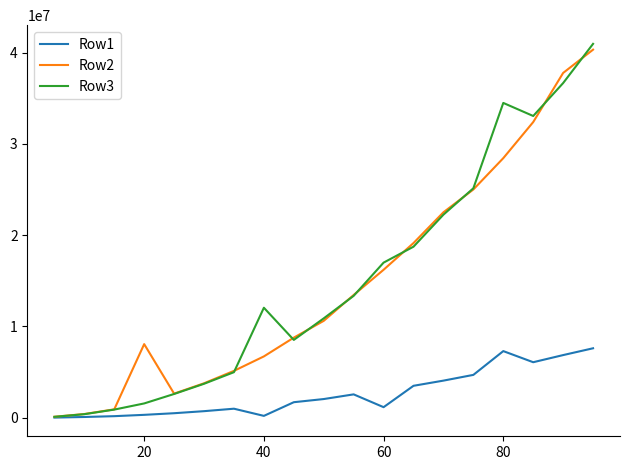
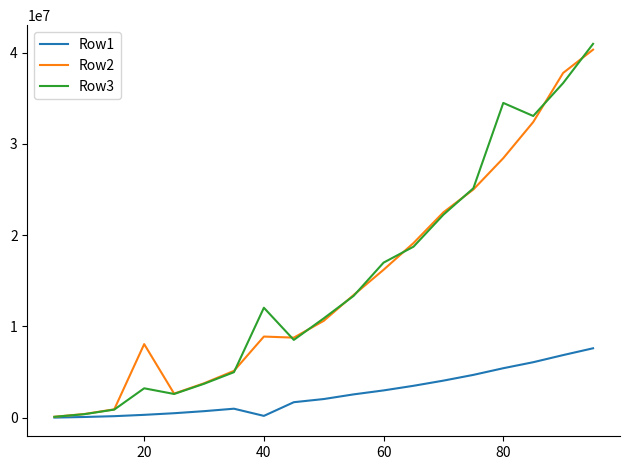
Row3, 20: 2000000 -> 3000000
Row2, 40: 7000000 -> 9000000
Row1, 60: 1000000 -> 3000000
Row1, 80: 7000000 -> 5000000
